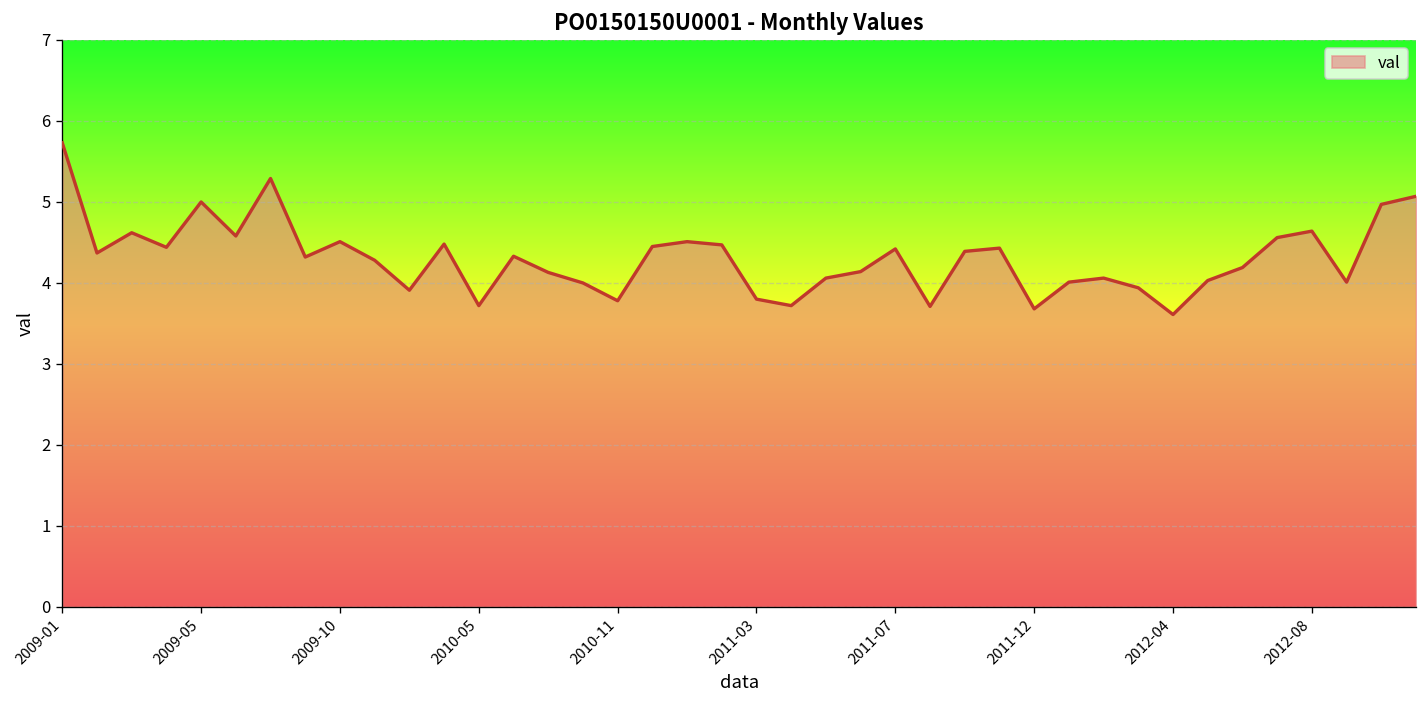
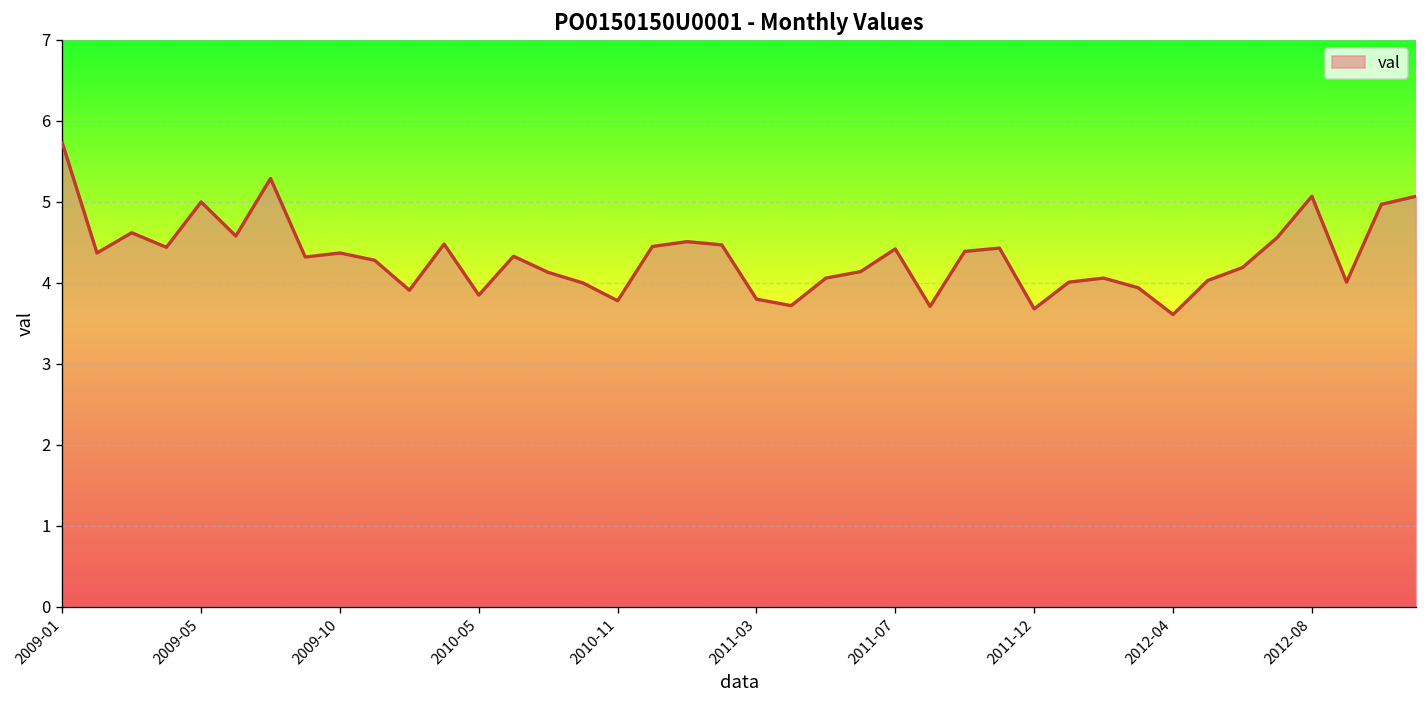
2009-10: 4.5 -> 4.4
2010-05: 3.7 -> 3.9
2012-08: 4.6 -> 5.1
